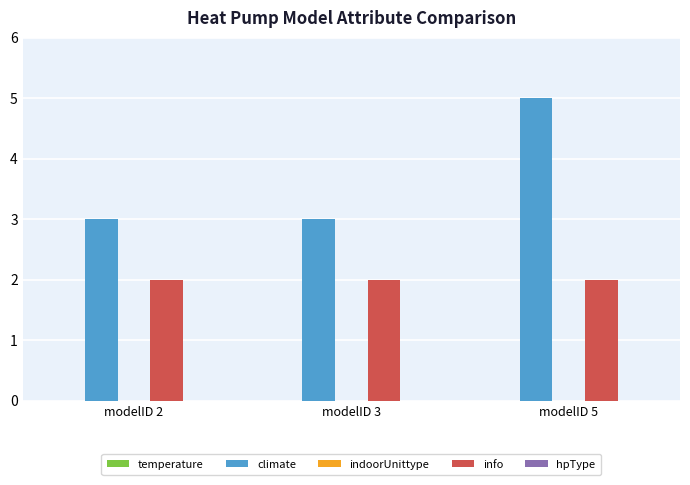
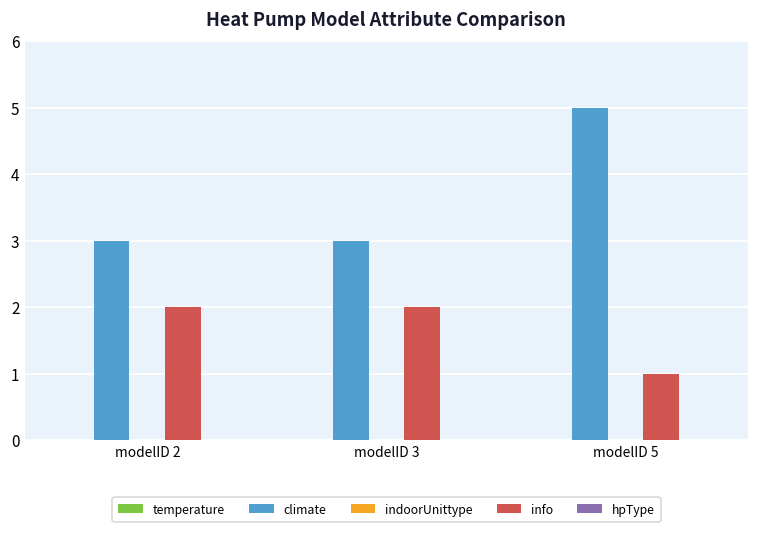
info, modelID 5: 2 -> 1
